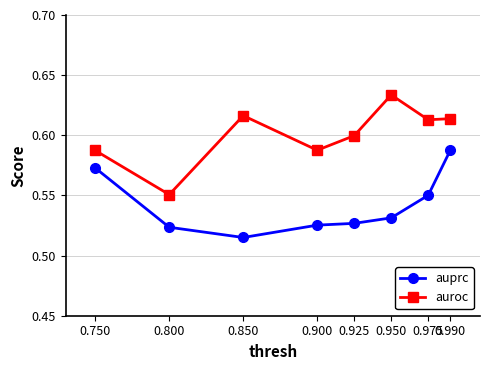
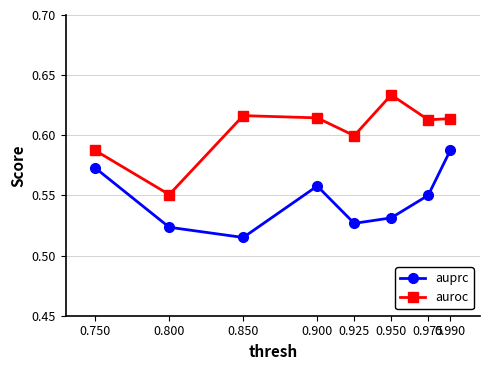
auprc, 0.900: 0.525 -> 0.558
auroc, 0.900: 0.588 -> 0.614
